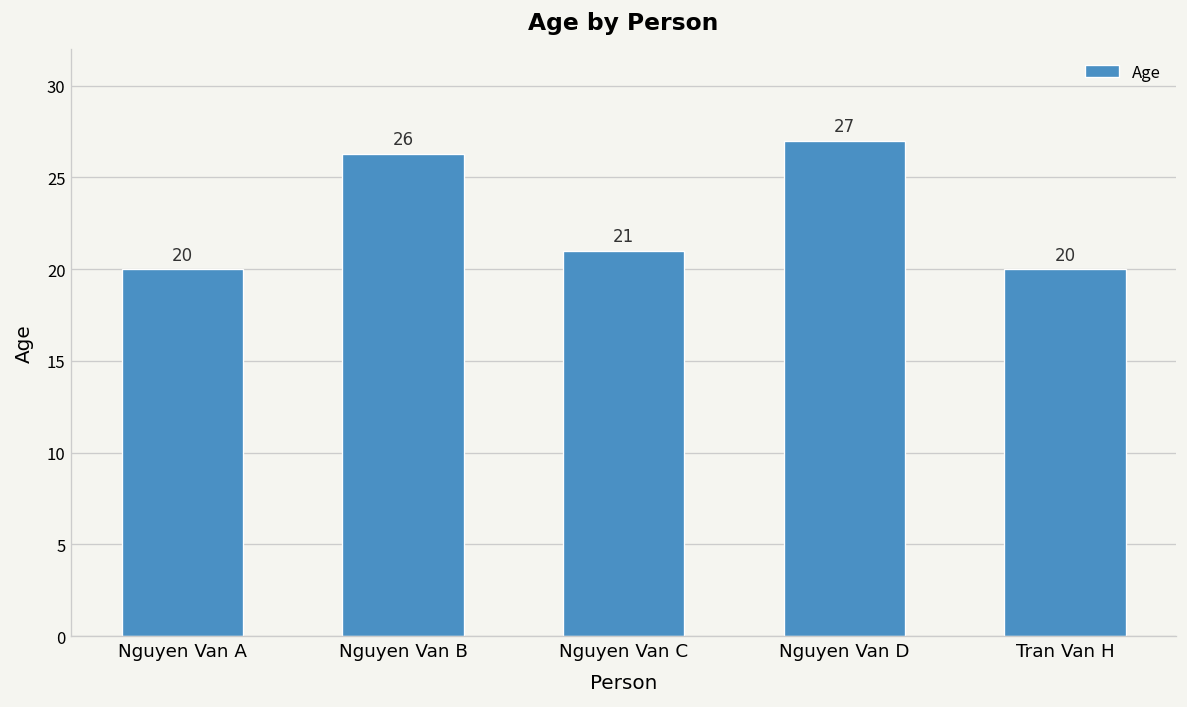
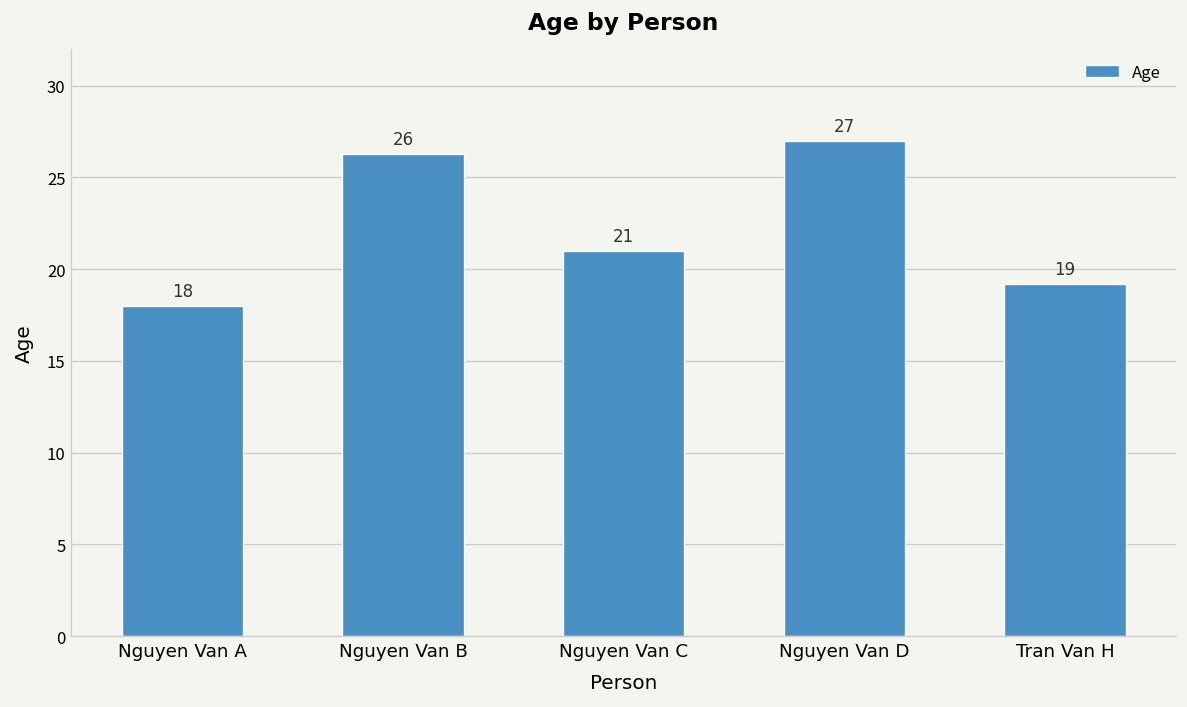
Nguyen Van A: 20 -> 18
Tran Van H: 20 -> 19
